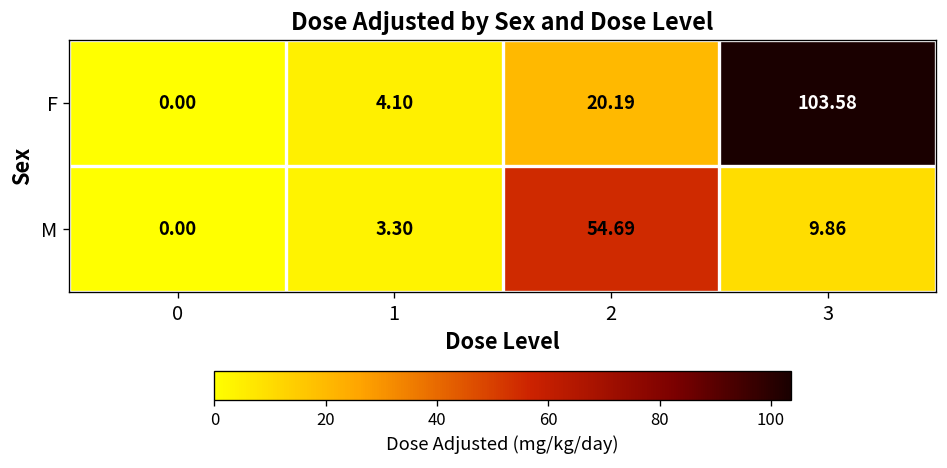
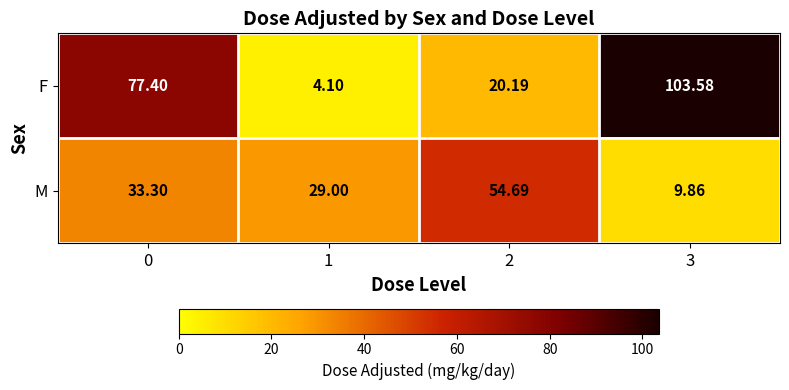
F, 0: 0.00 -> 77.40
M, 0: 0.00 -> 33.30
M, 1: 3.30 -> 29.00
